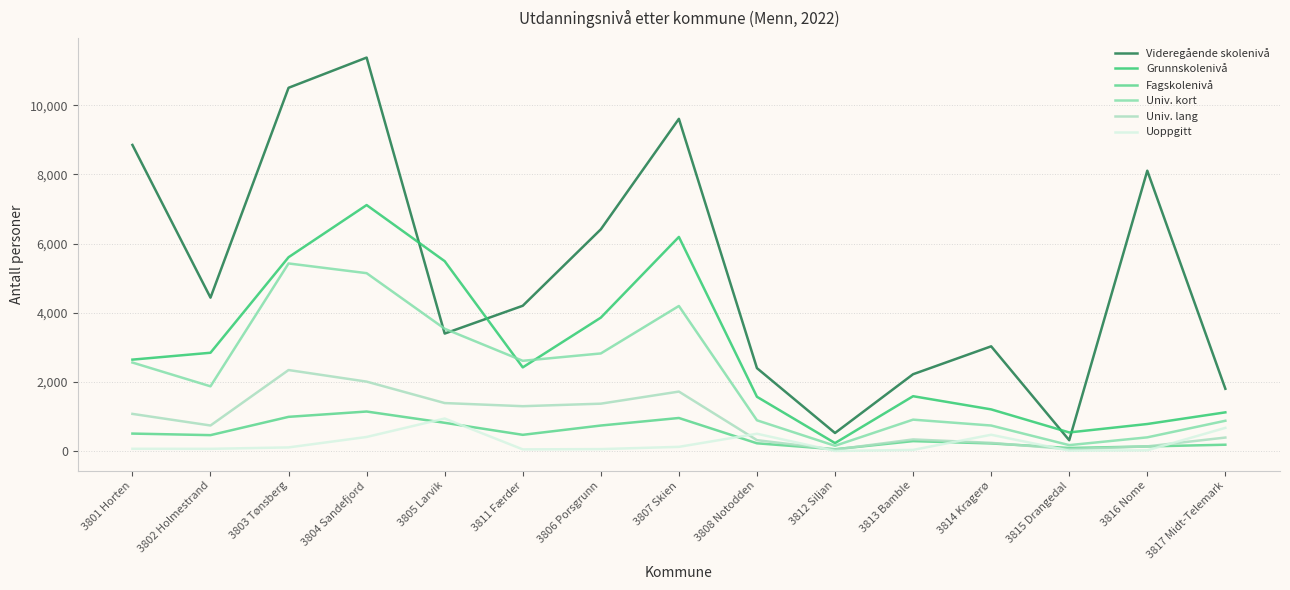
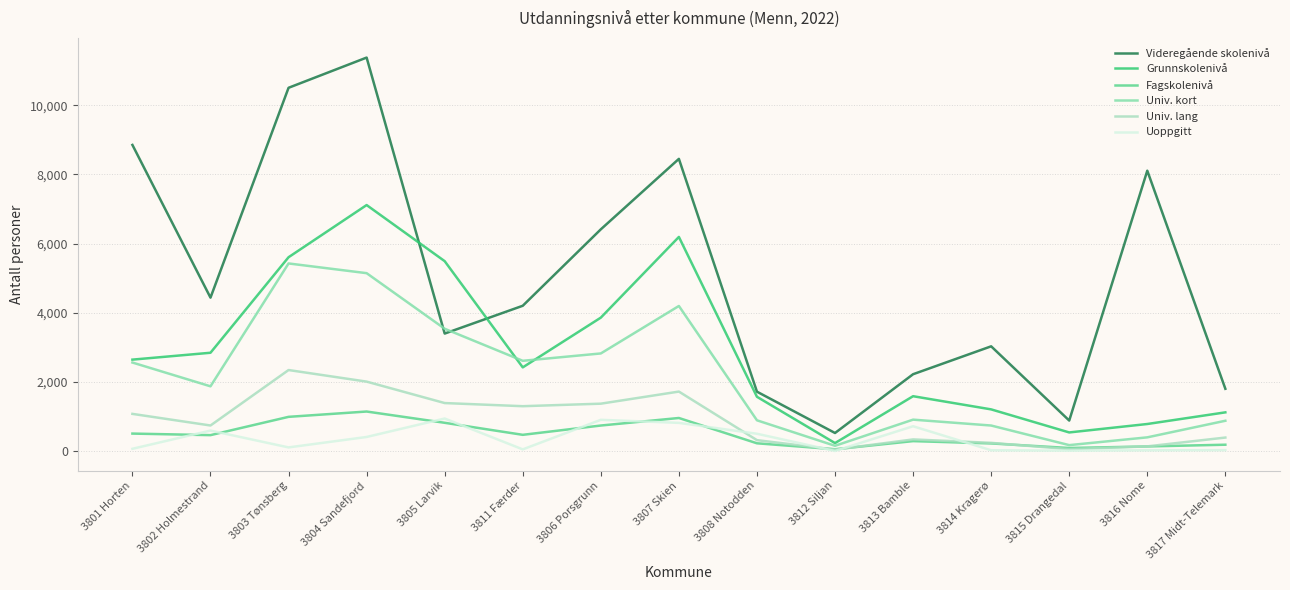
Uoppgitt, 3802 Holmestrand: 100 -> 600
Uoppgitt, 3806 Porsgrunn: 100 -> 900
Videregående skolenivå, 3807 Skien: 9,600 -> 8,500
Uoppgitt, 3807 Skien: 100 -> 800
Videregående skolenivå, 3808 Notodden: 2,400 -> 1,700
Uoppgitt, 3813 Bamble: 0 -> 700
Uoppgitt, 3814 Kragerø: 500 -> 0
Videregående skolenivå, 3815 Drangedal: 300 -> 900
Uoppgitt, 3817 Midt-Telemark: 700 -> 0
